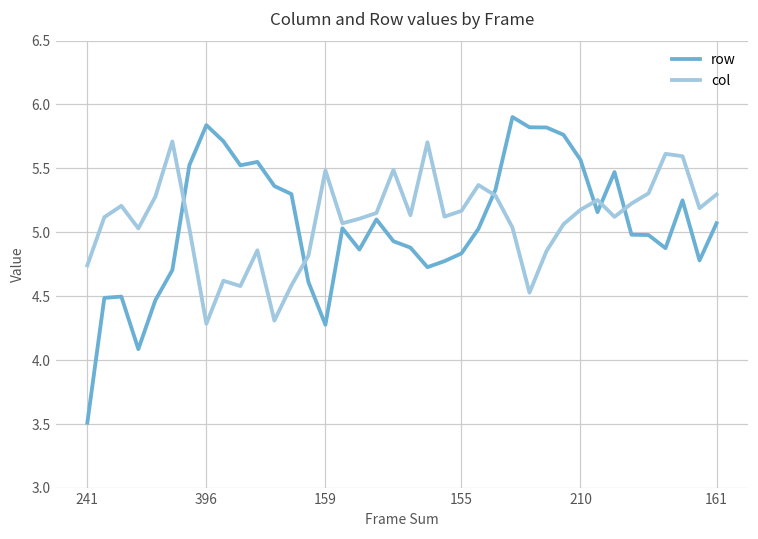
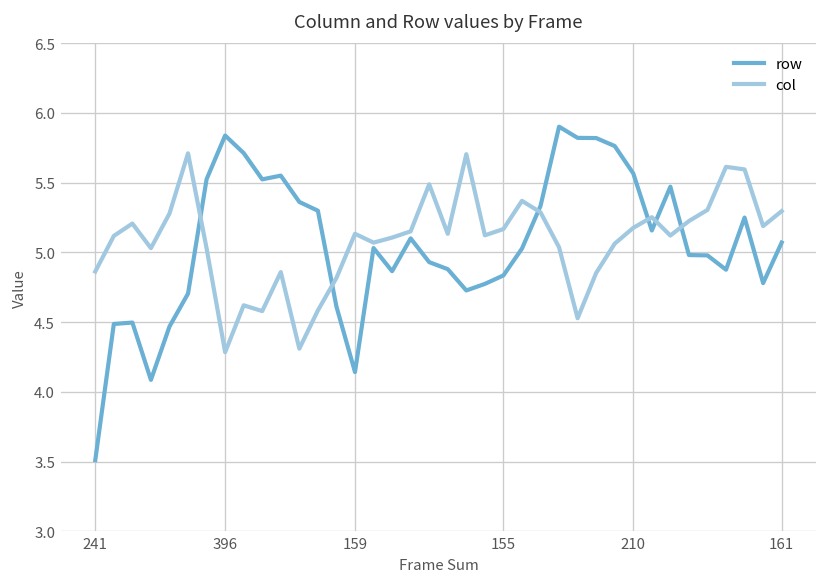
col, 241: 4.74 -> 4.86
row, 159: 4.28 -> 4.14
col, 159: 5.48 -> 5.13
